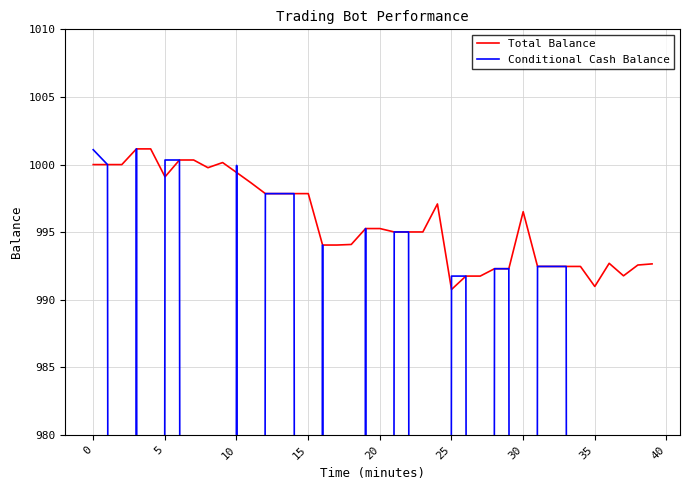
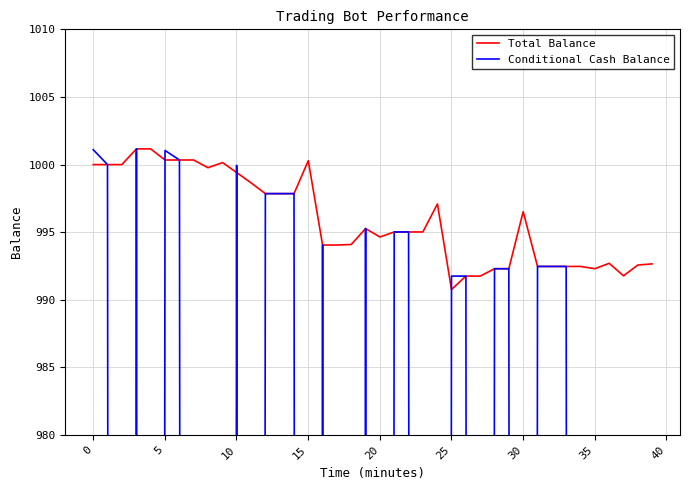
Total Balance, 5: 999.1 -> 1000.3
Conditional Cash Balance, 5: 1000.3 -> 1001.0
Total Balance, 15: 997.9 -> 1000.3
Total Balance, 20: 995.3 -> 994.6
Total Balance, 35: 991.0 -> 992.3
